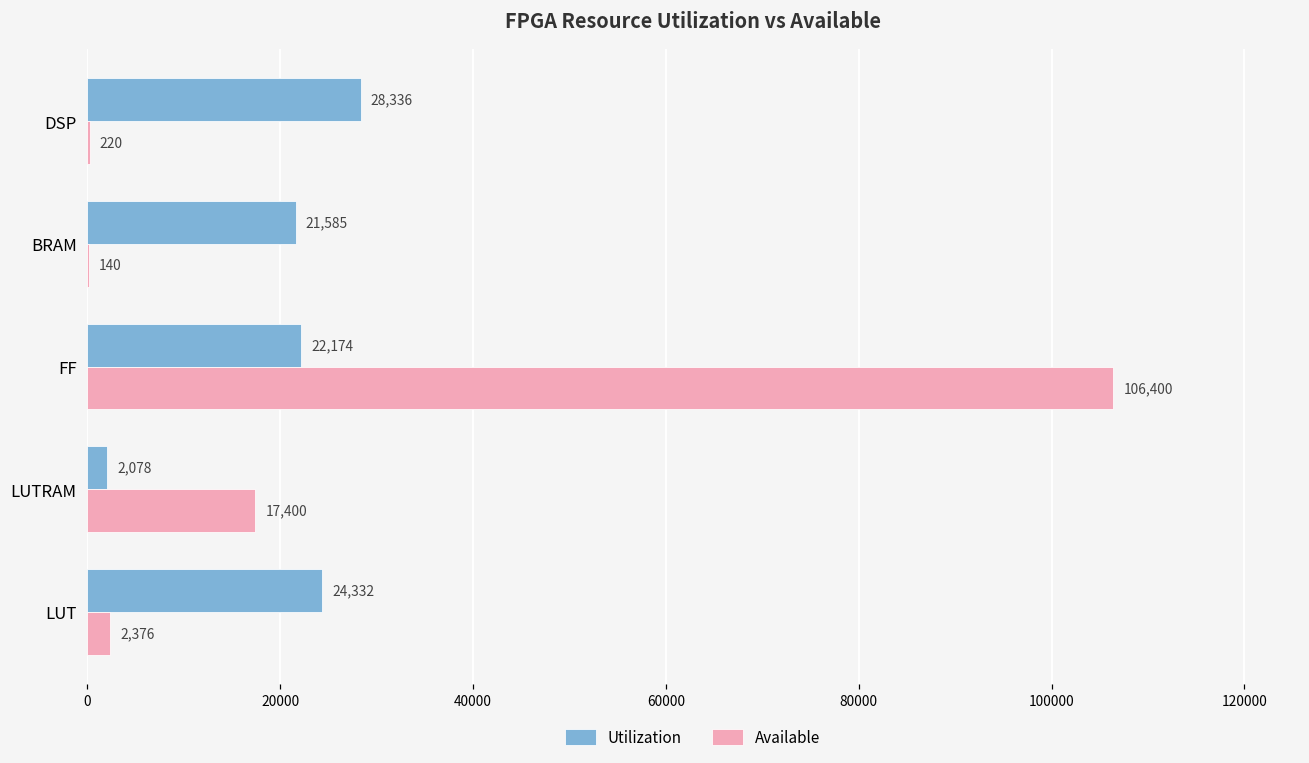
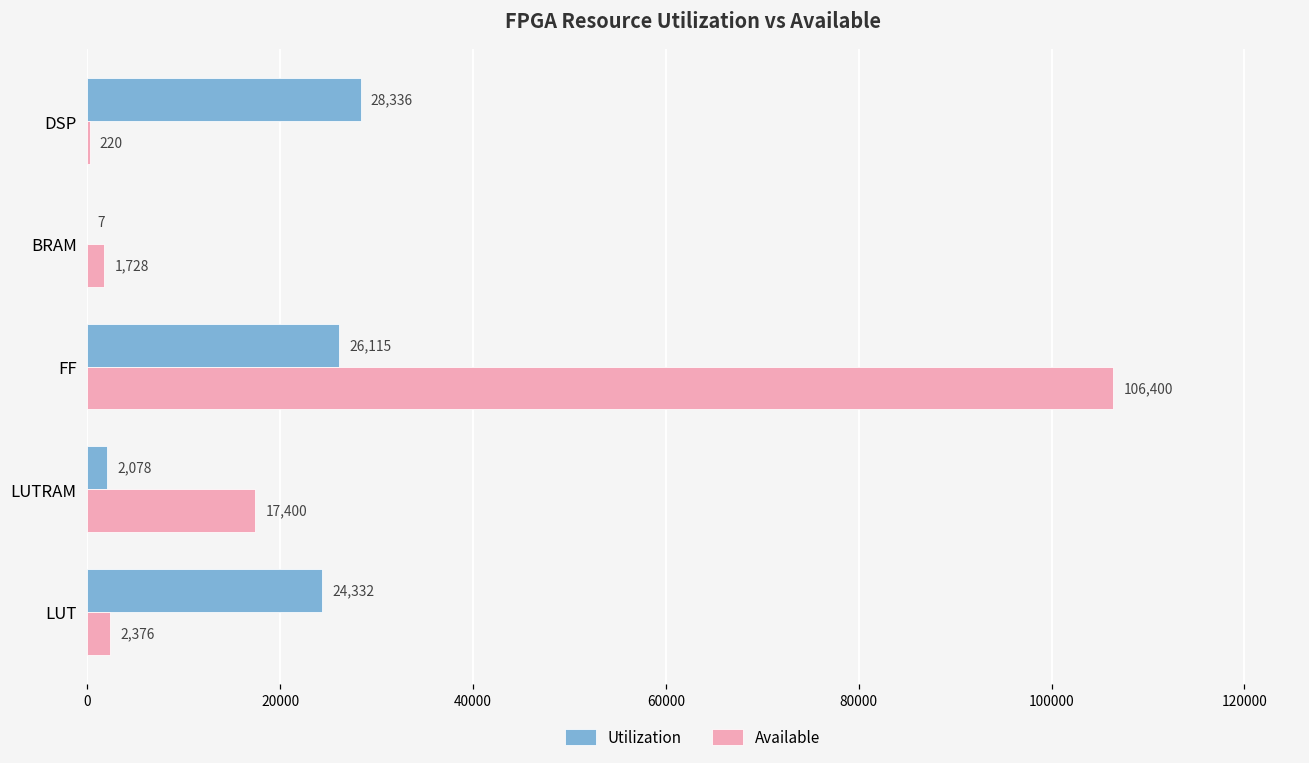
Utilization, BRAM: 21,585 -> 7
Available, BRAM: 140 -> 1,728
Utilization, FF: 22,174 -> 26,115
